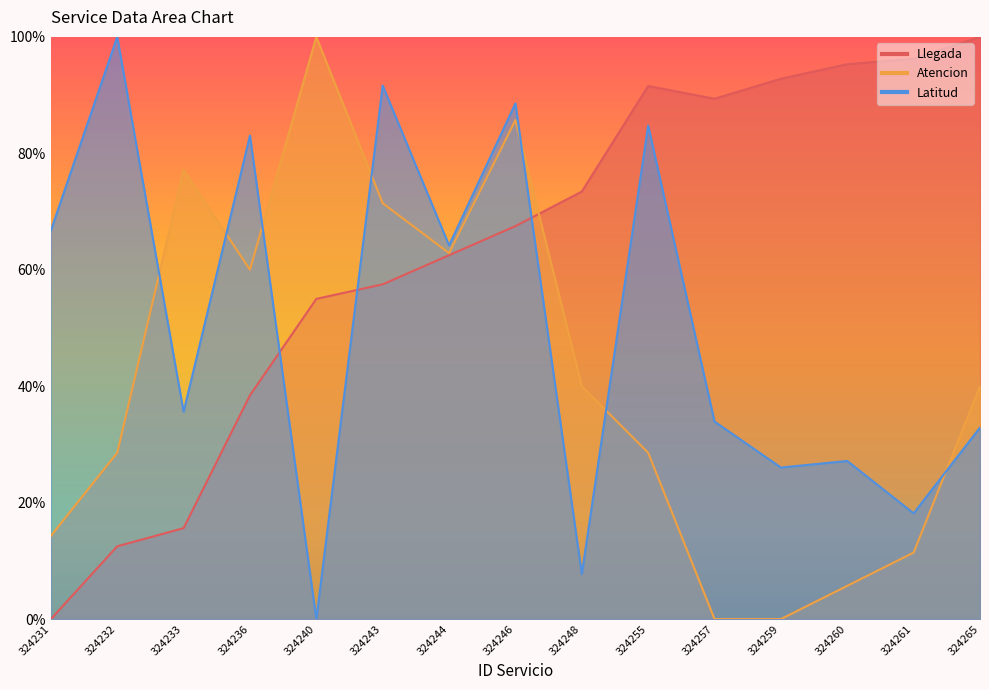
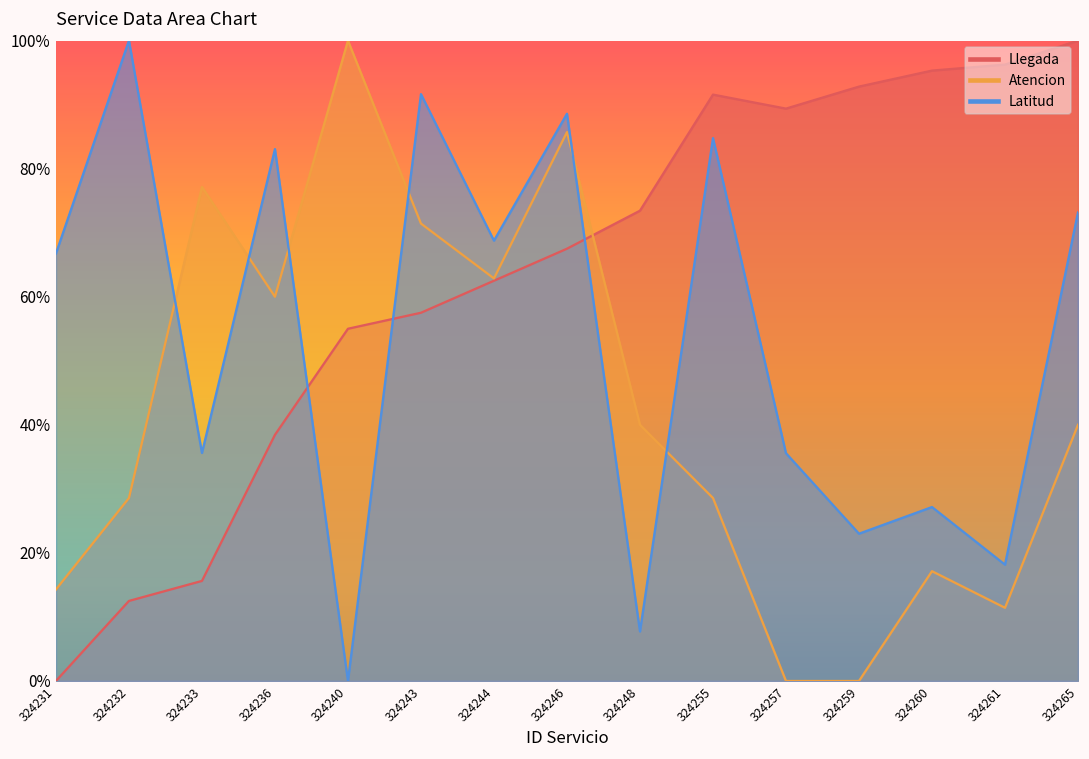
Latitud, 324244: 64% -> 69%
Latitud, 324257: 34% -> 36%
Latitud, 324259: 26% -> 23%
Atencion, 324260: 6% -> 17%
Latitud, 324265: 33% -> 73%
